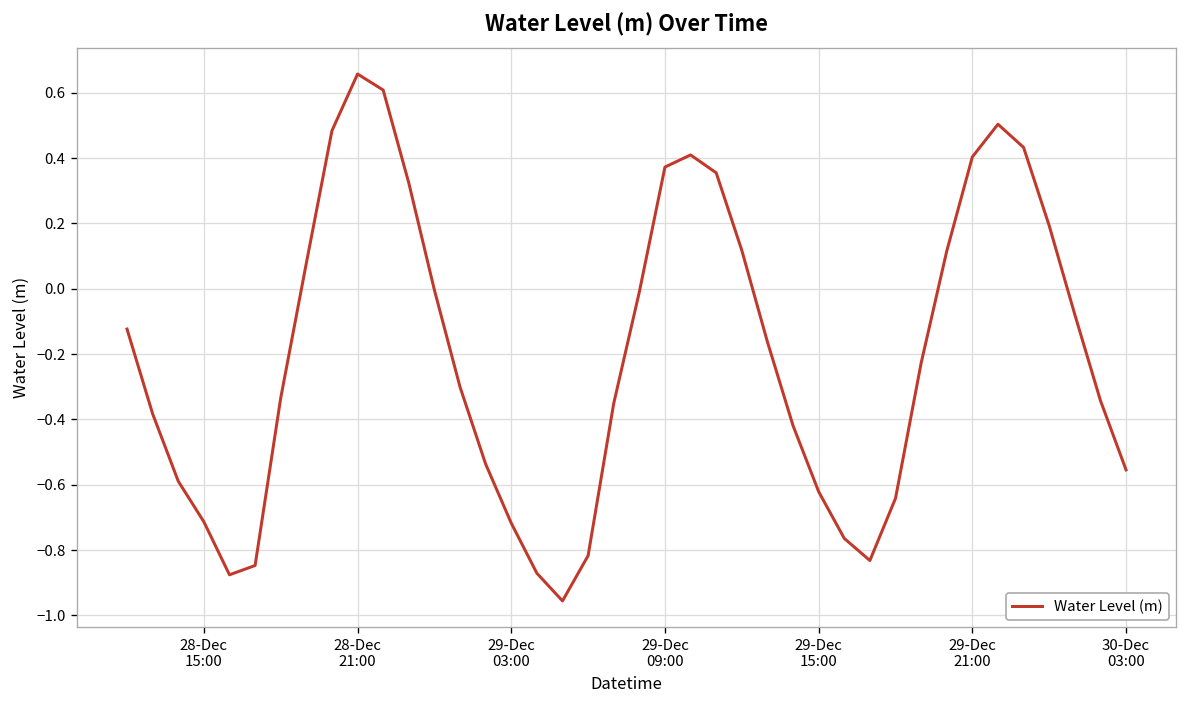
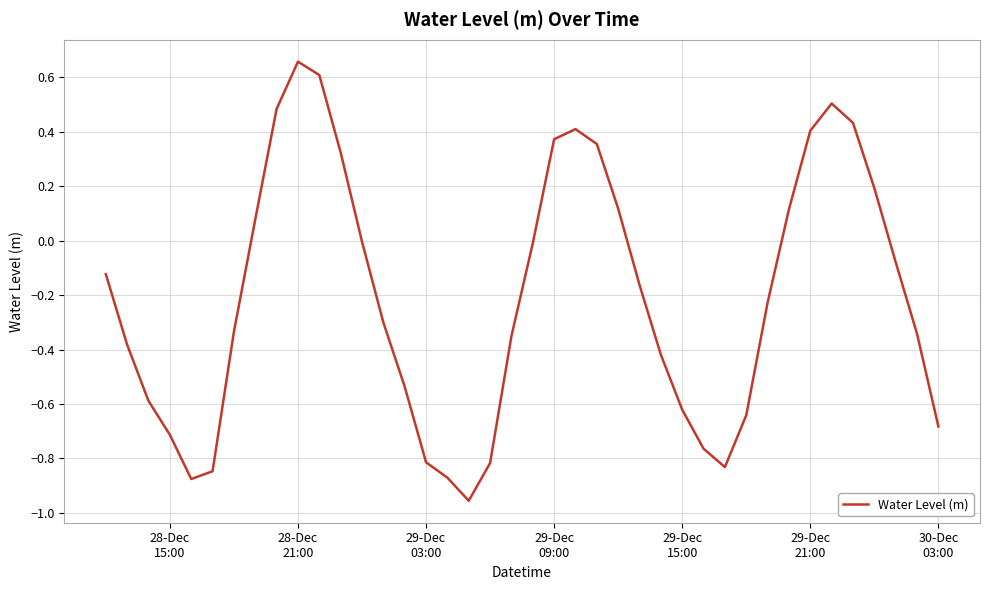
29-Dec 03:00: -0.72 -> -0.81
30-Dec 03:00: -0.55 -> -0.68
